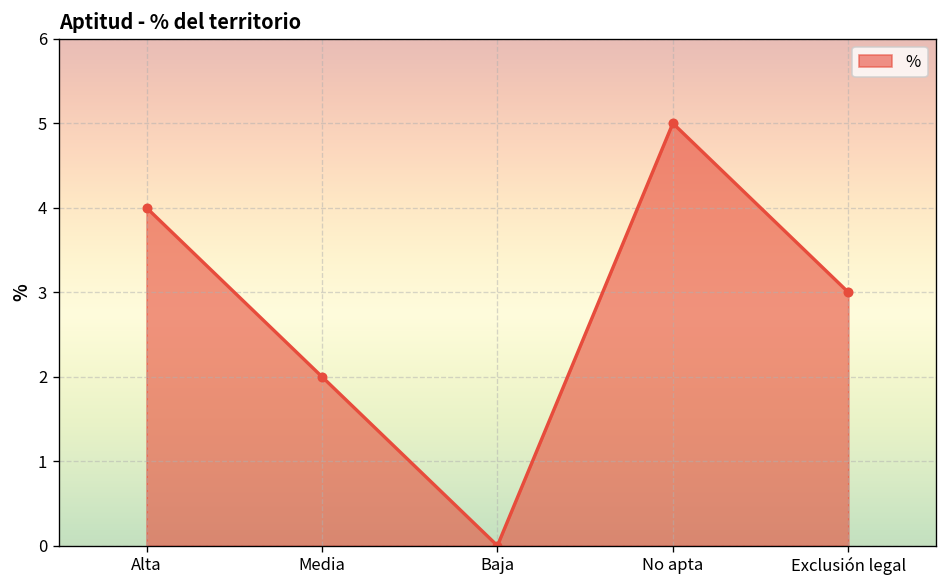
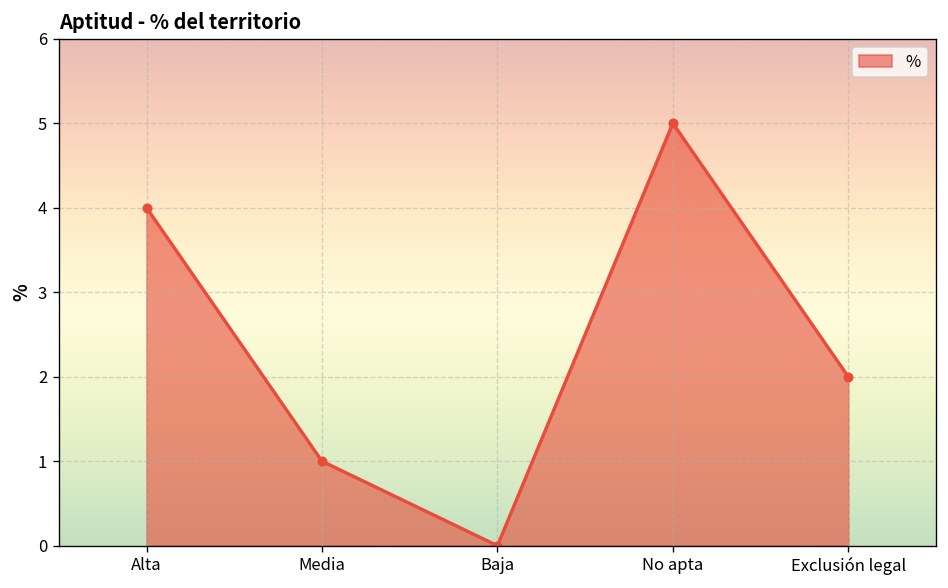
Media: 2 -> 1
Exclusión legal: 3 -> 2
